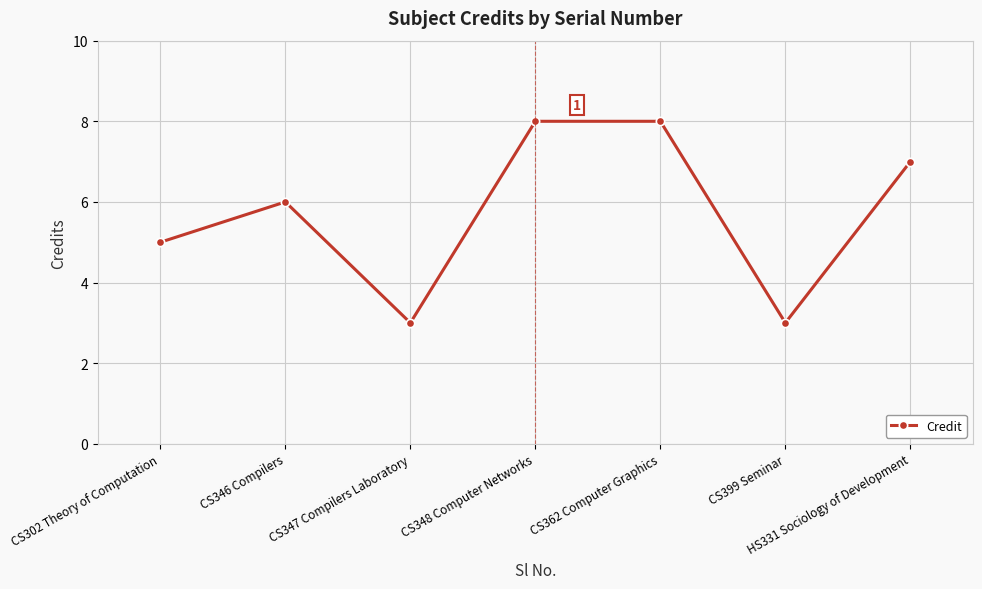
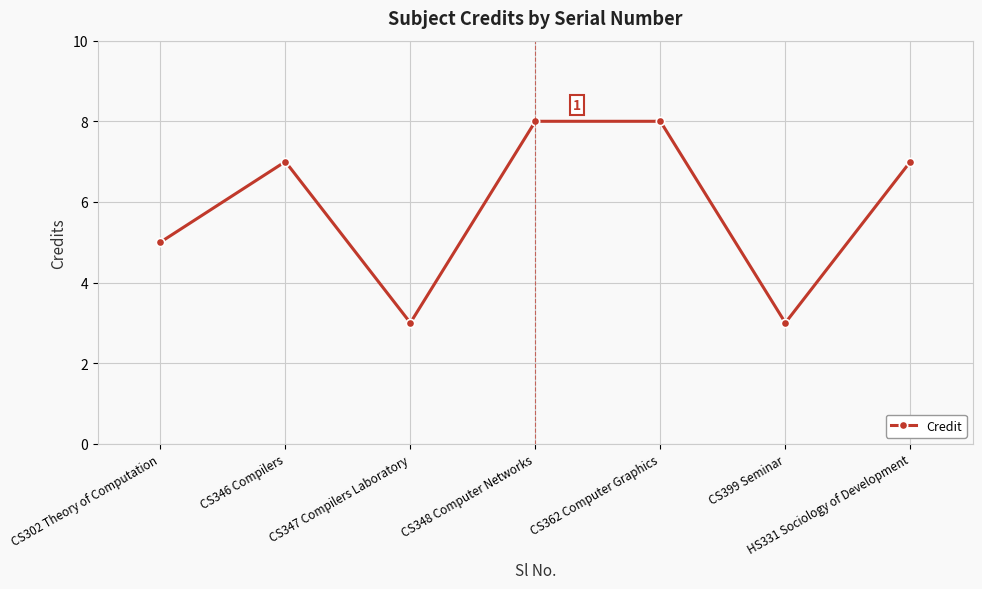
CS346 Compilers: 6 -> 7
